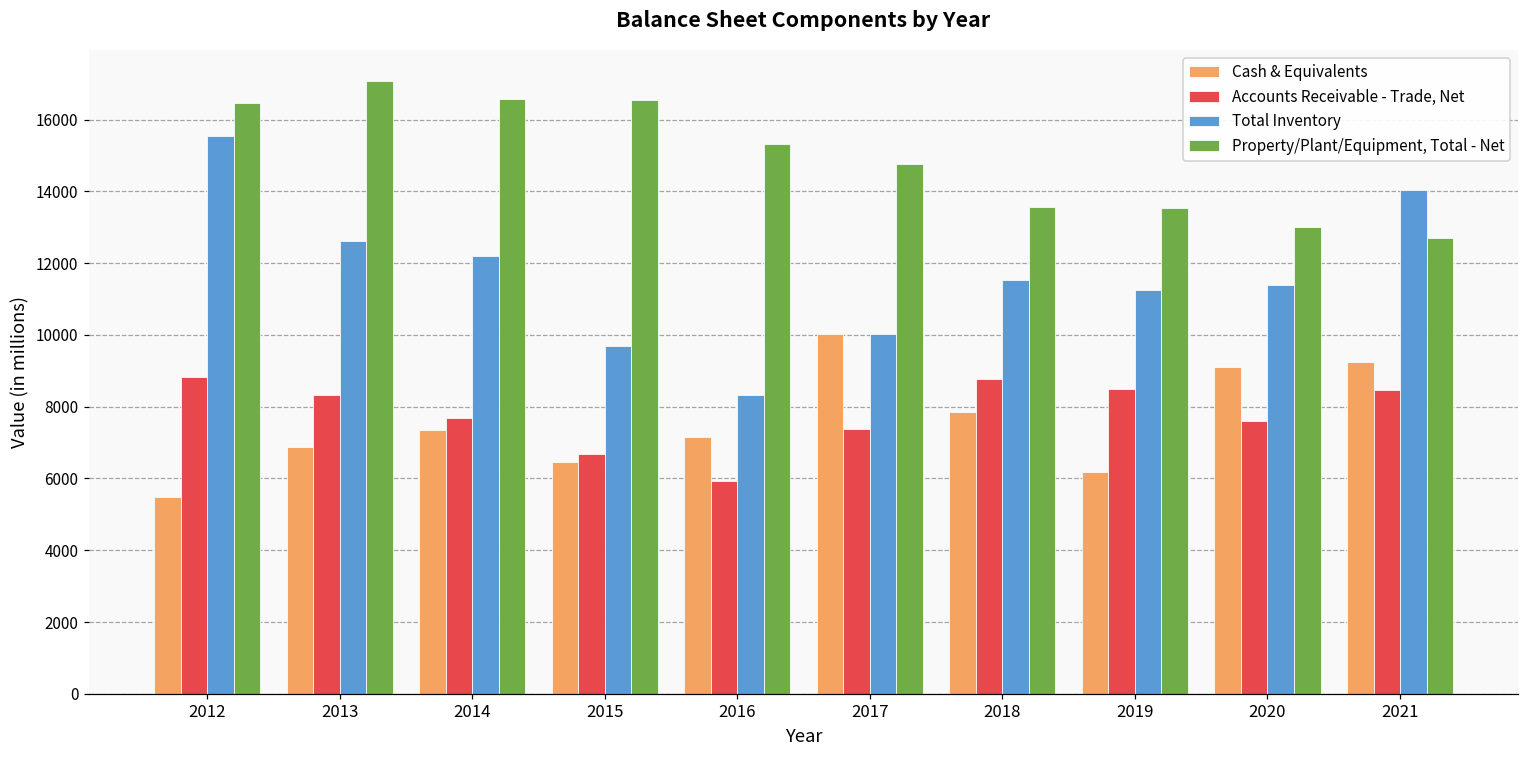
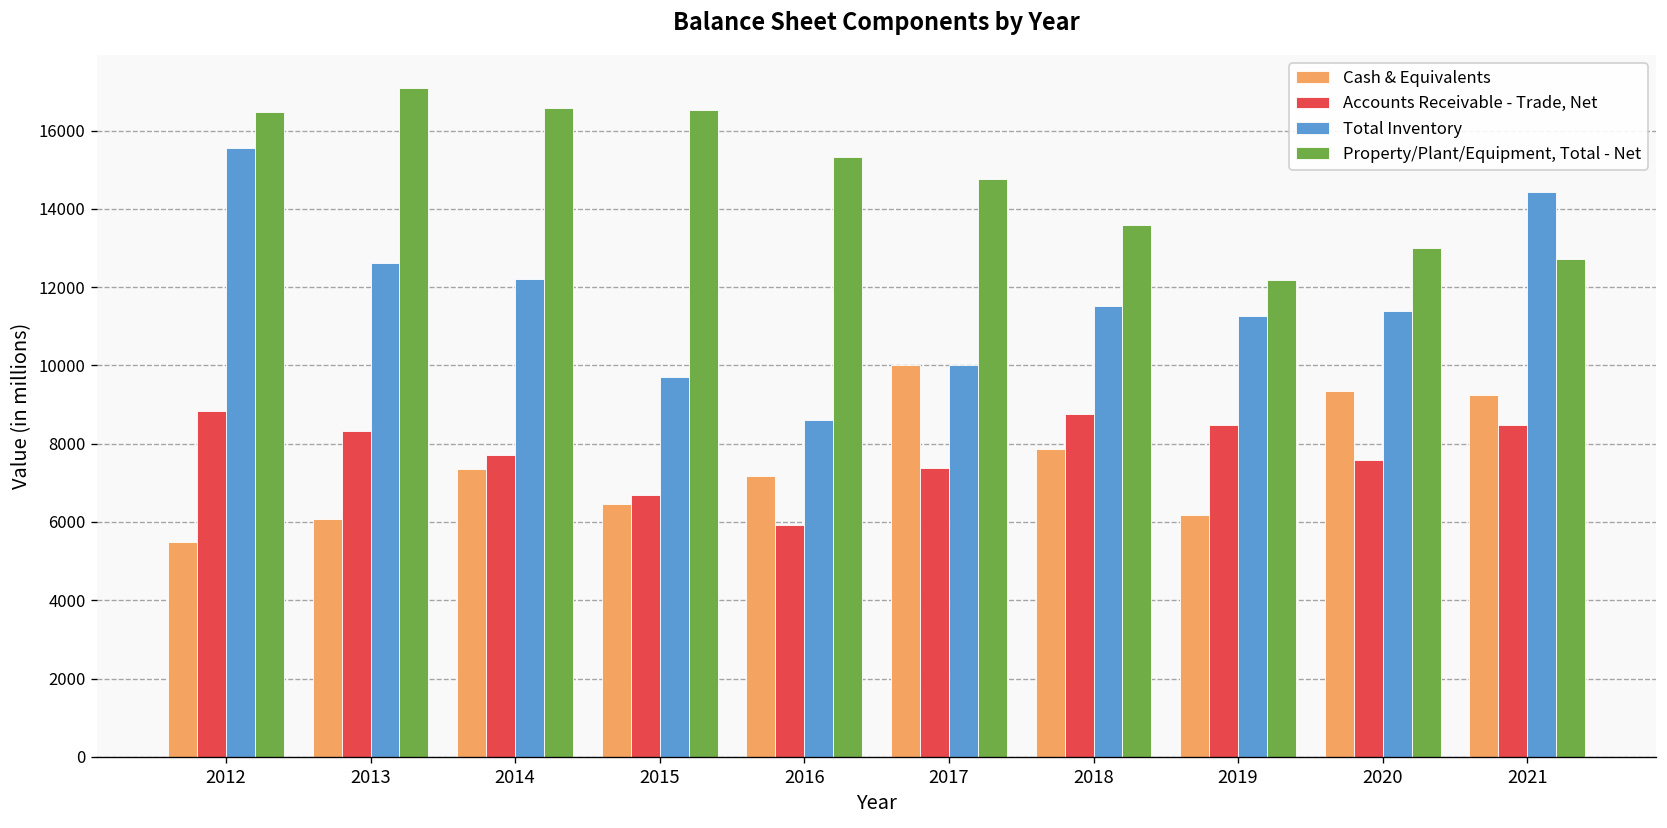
Cash & Equivalents, 2013: 6900 -> 6100
Total Inventory, 2016: 8300 -> 8600
Property/Plant/Equipment, Total - Net, 2019: 13500 -> 12200
Cash & Equivalents, 2020: 9100 -> 9400
Total Inventory, 2021: 14000 -> 14400
